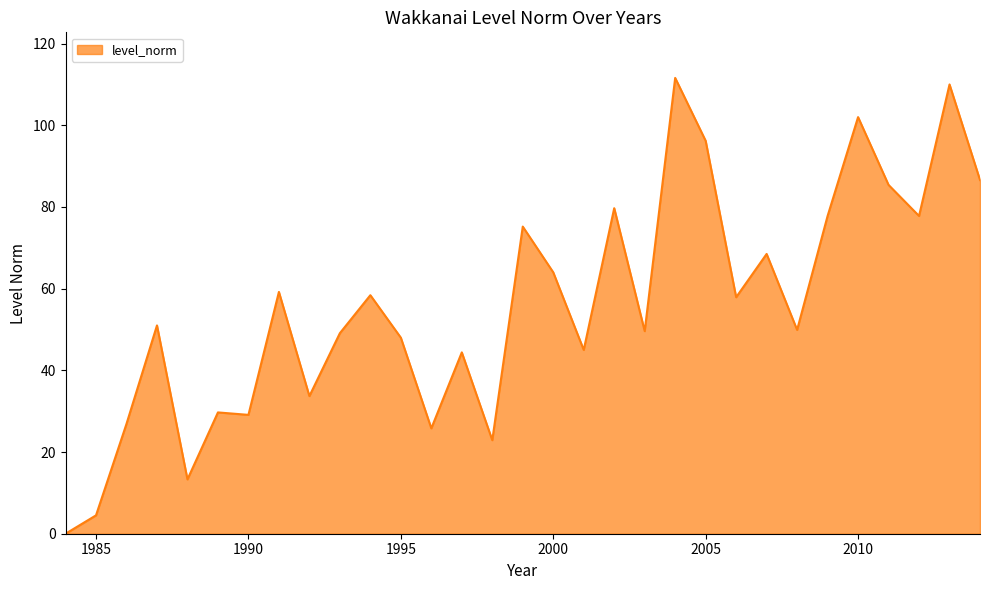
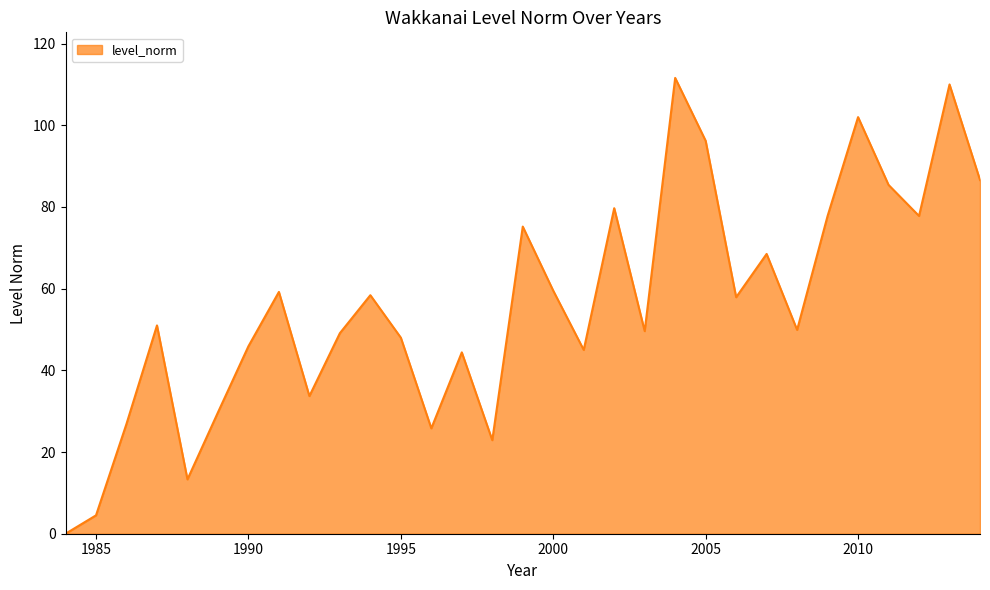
1990: 29 -> 46
2000: 64 -> 60
